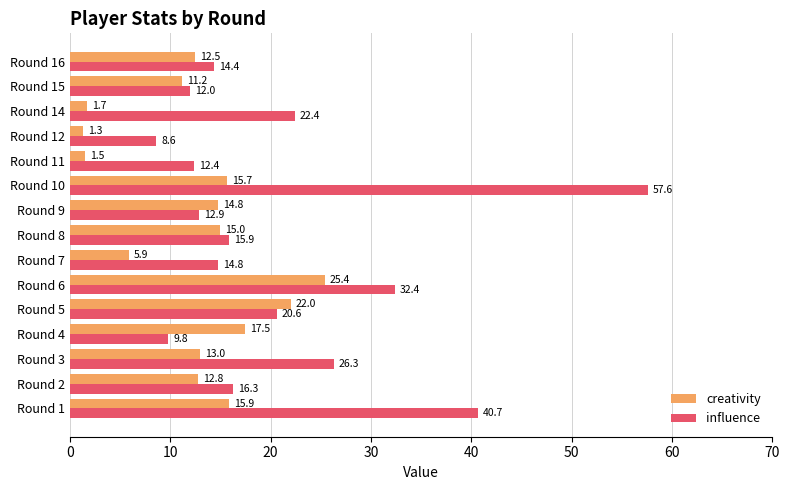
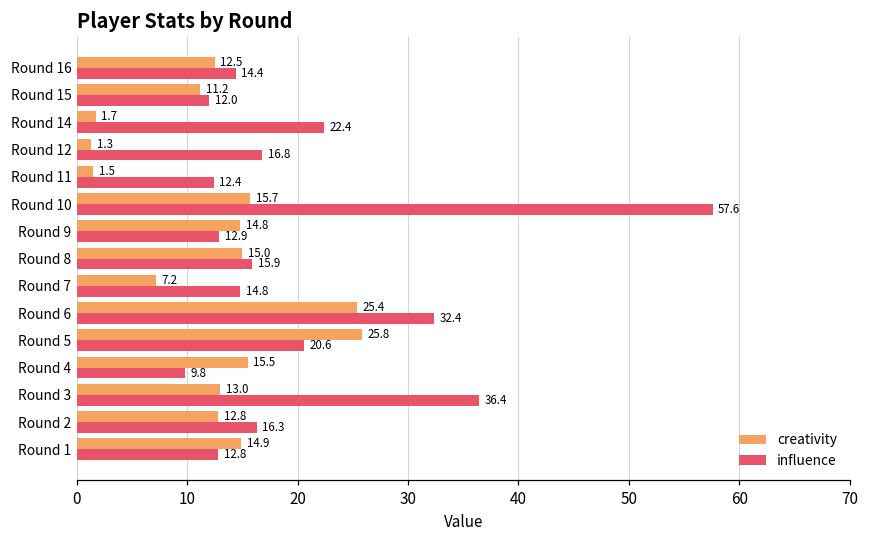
influence, Round 12: 8.6 -> 16.8
creativity, Round 7: 5.9 -> 7.2
creativity, Round 5: 22.0 -> 25.8
creativity, Round 4: 17.5 -> 15.5
influence, Round 3: 26.3 -> 36.4
creativity, Round 1: 15.9 -> 14.9
influence, Round 1: 40.7 -> 12.8
